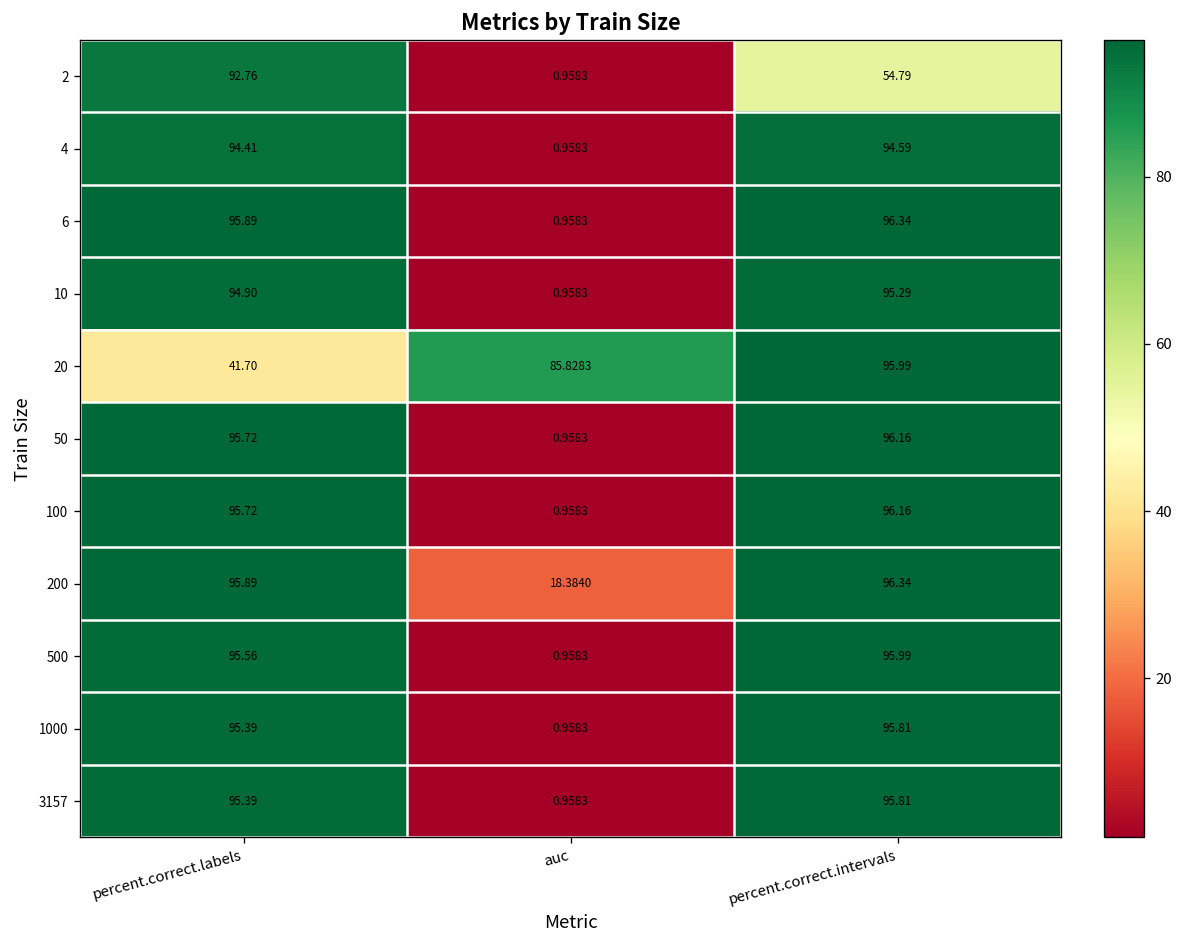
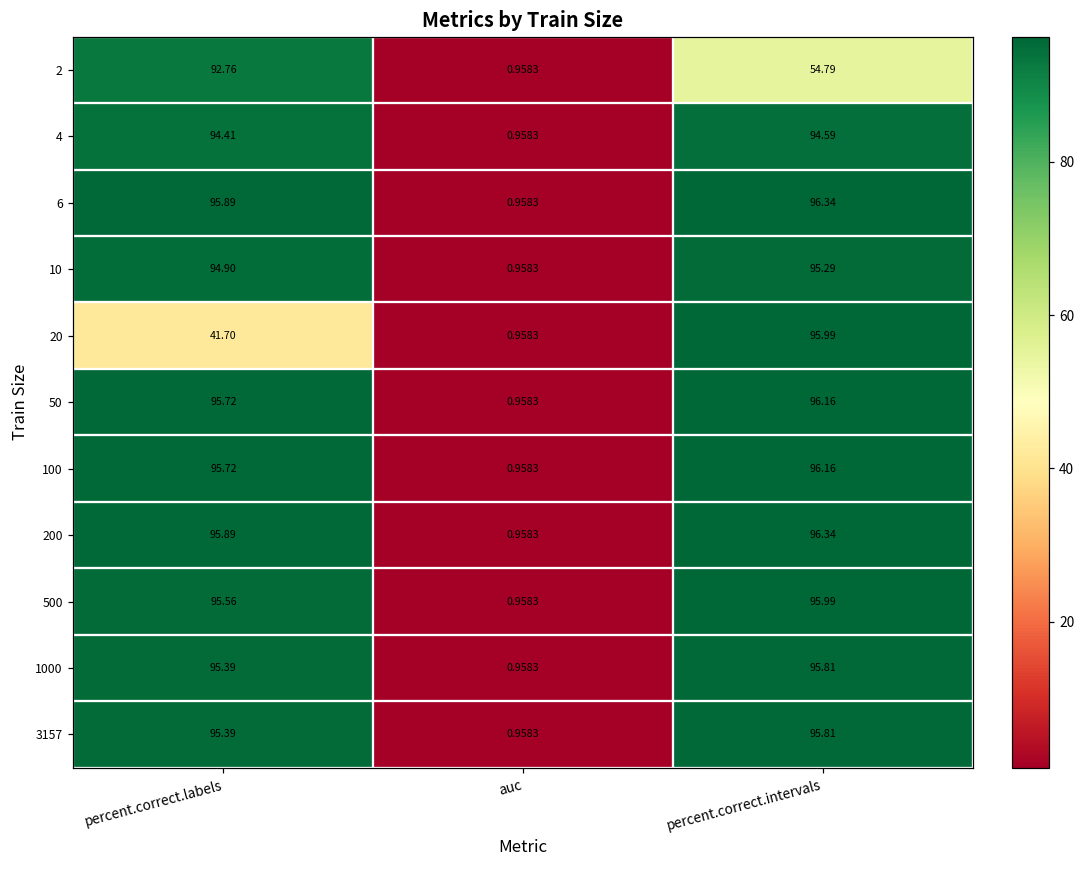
20, auc: 85.8283 -> 0.9583
200, auc: 18.3840 -> 0.9583
